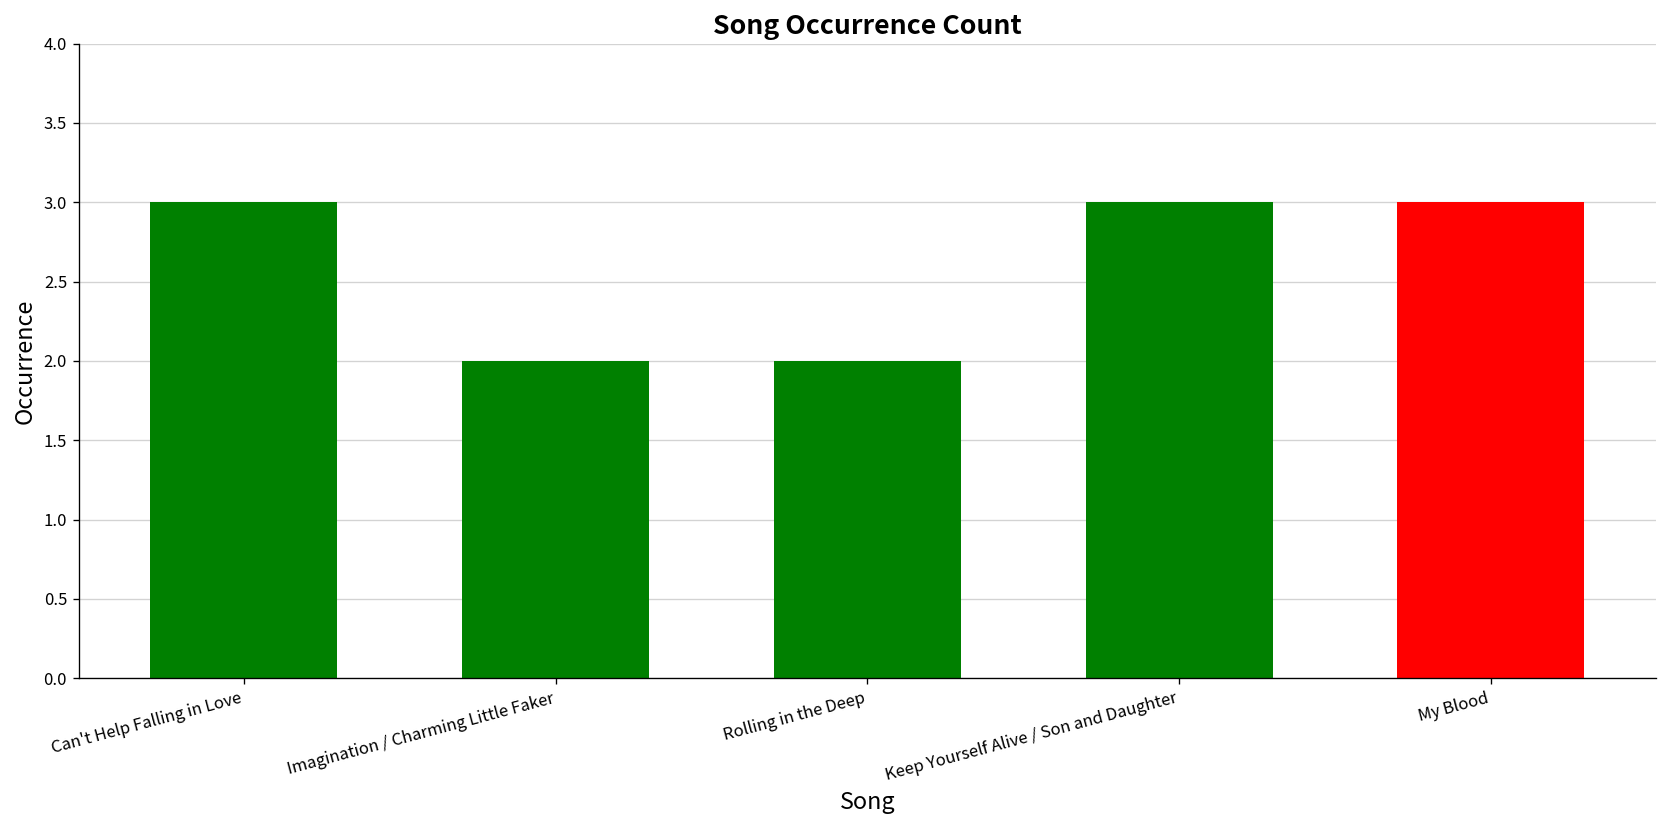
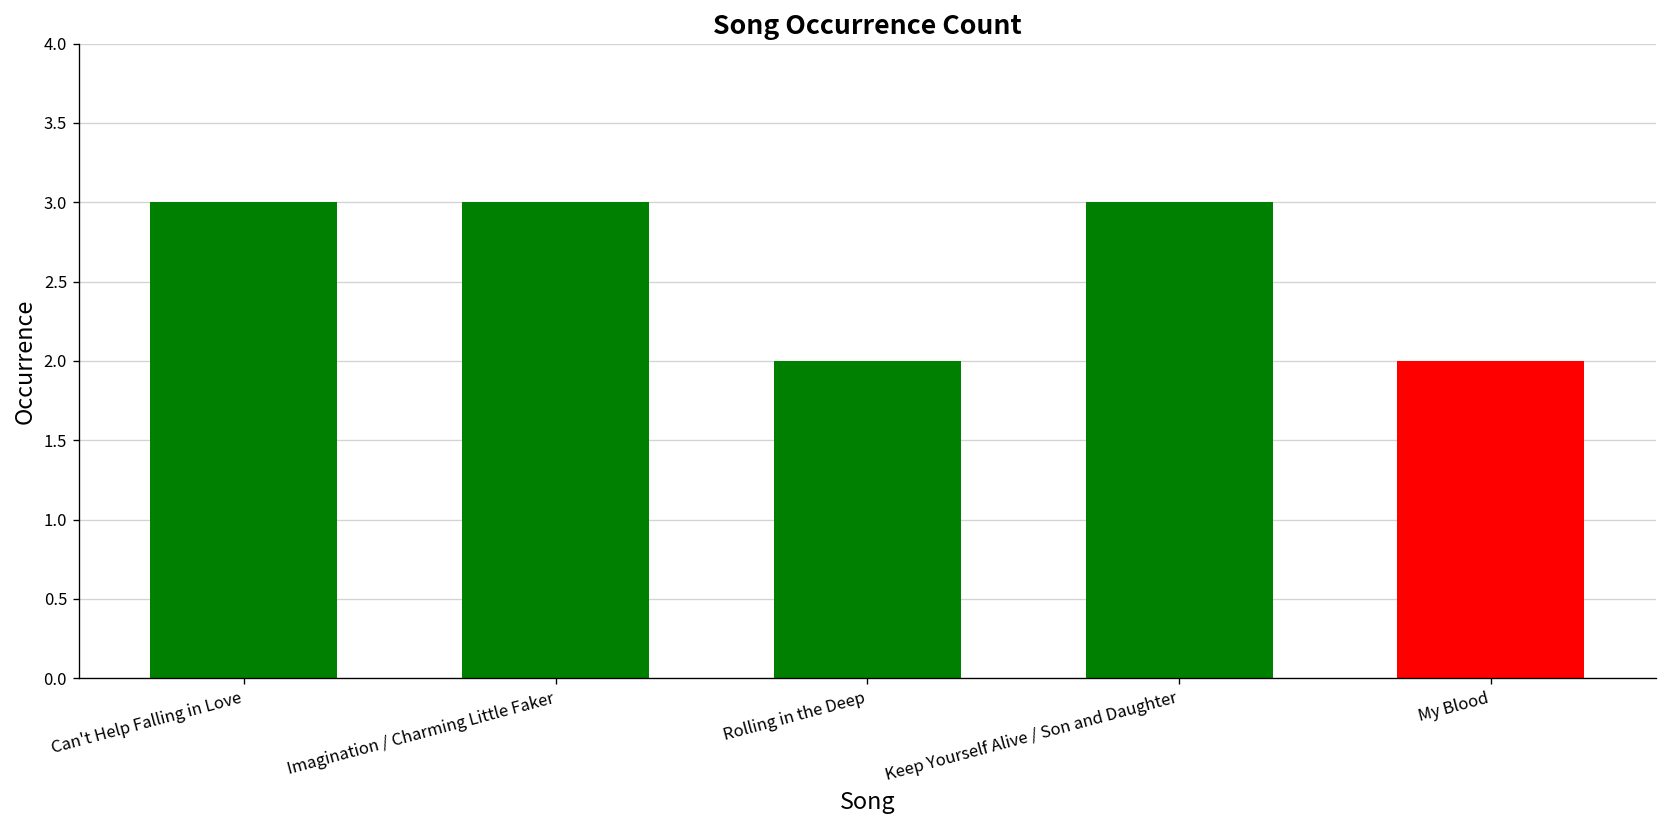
Imagination / Charming Little Faker: 2 -> 3
My Blood: 3 -> 2
